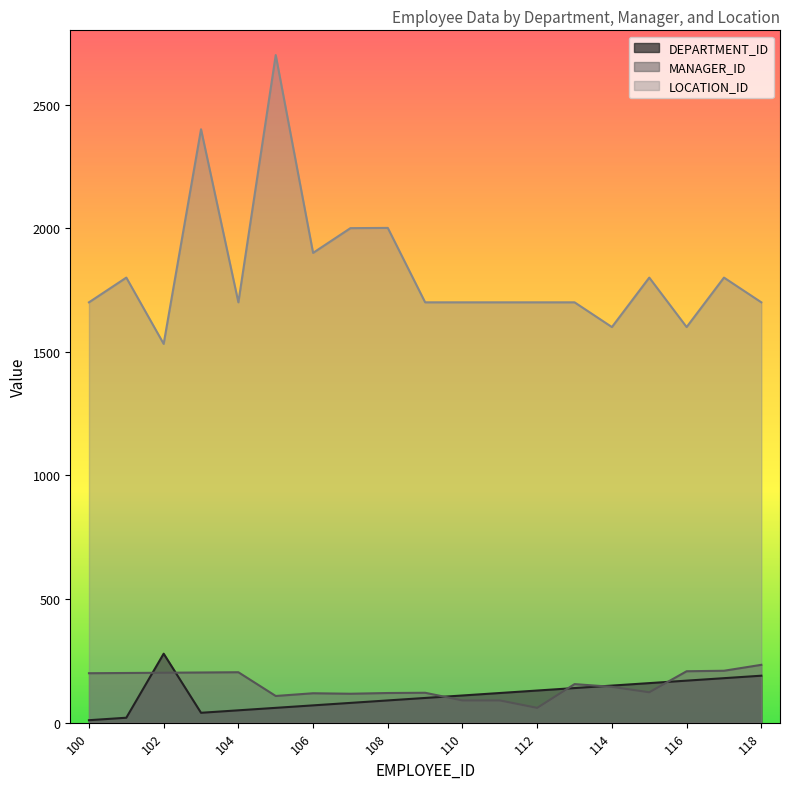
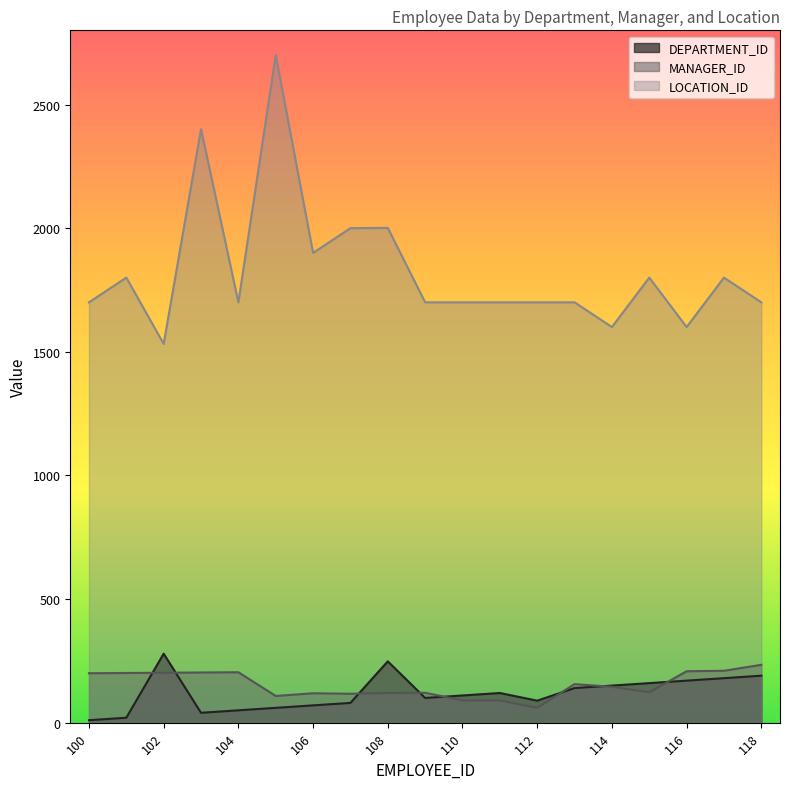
DEPARTMENT_ID, 108: 90 -> 250
DEPARTMENT_ID, 112: 130 -> 90
